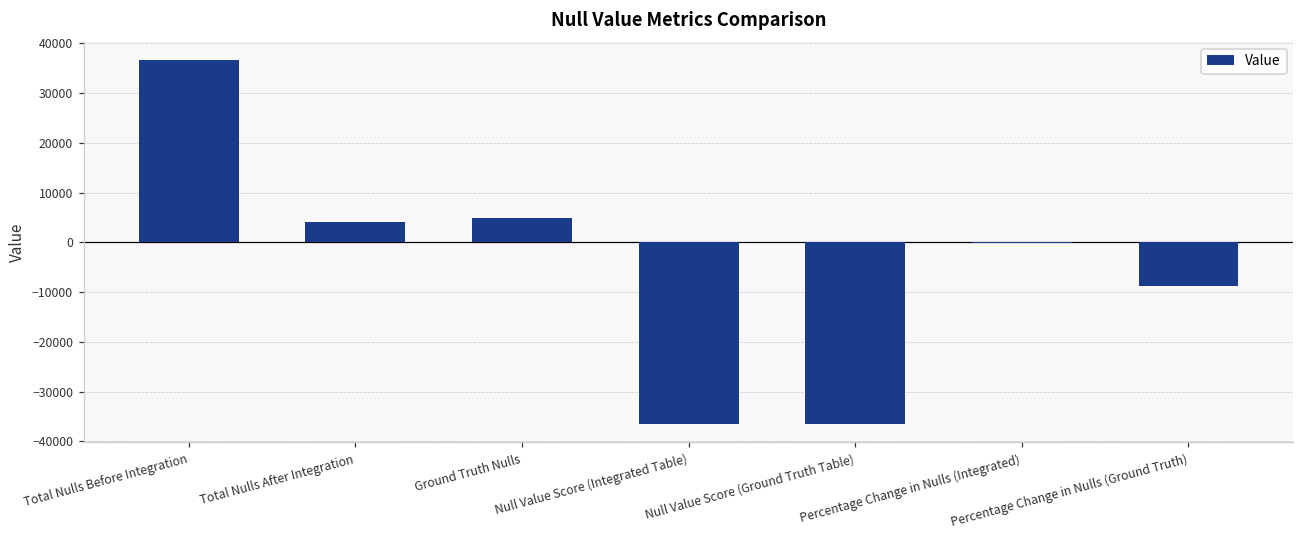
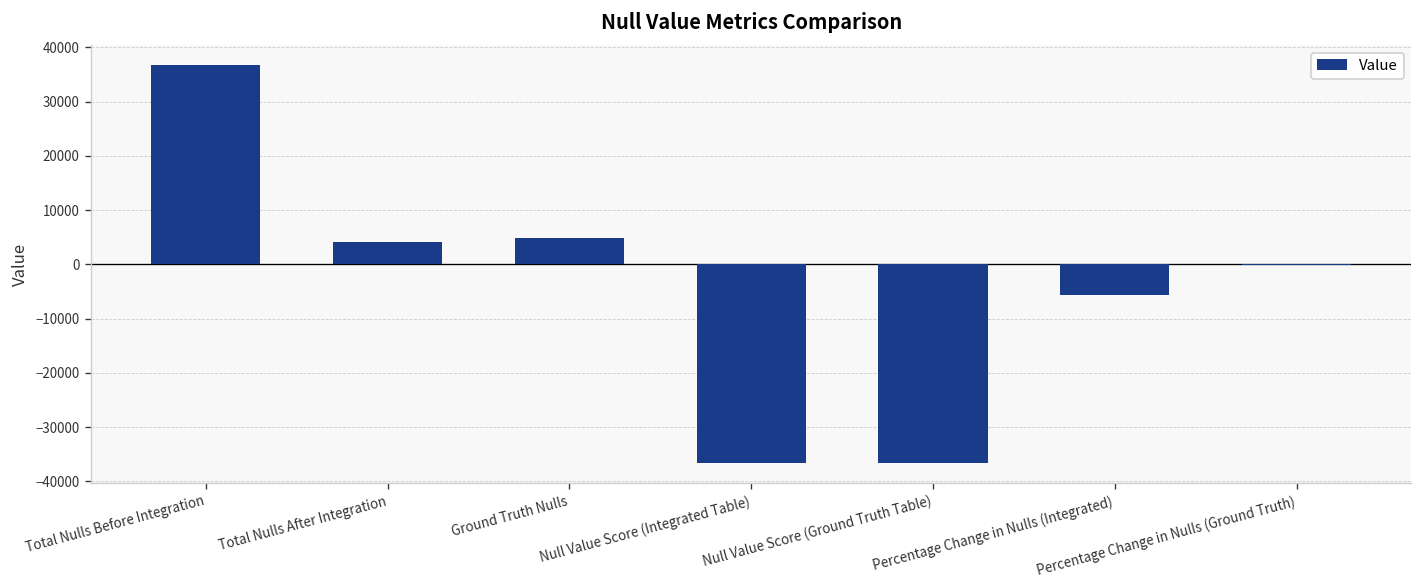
Percentage Change in Nulls (Integrated): 0 -> -6000
Percentage Change in Nulls (Ground Truth): -9000 -> 0
